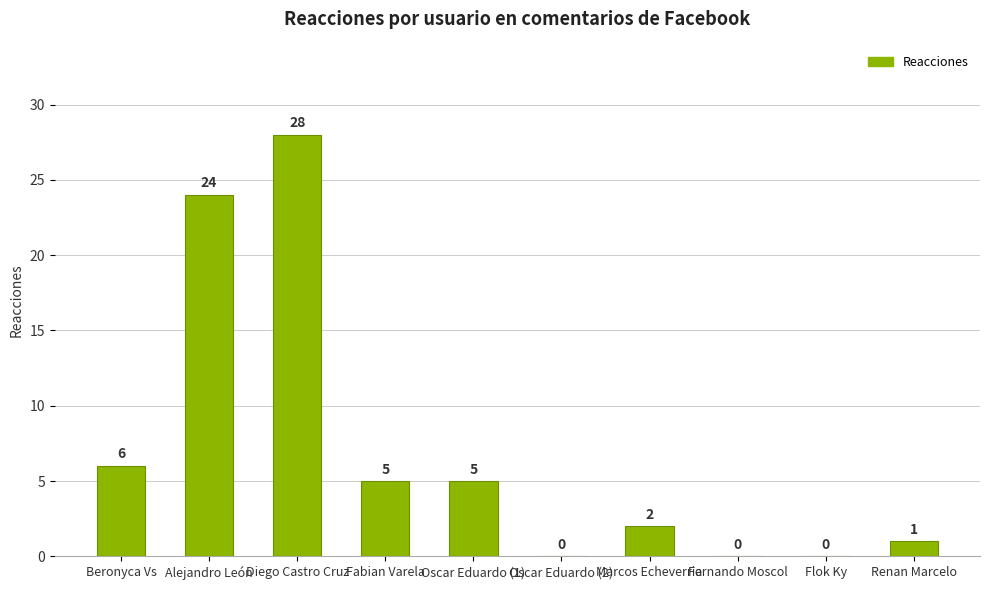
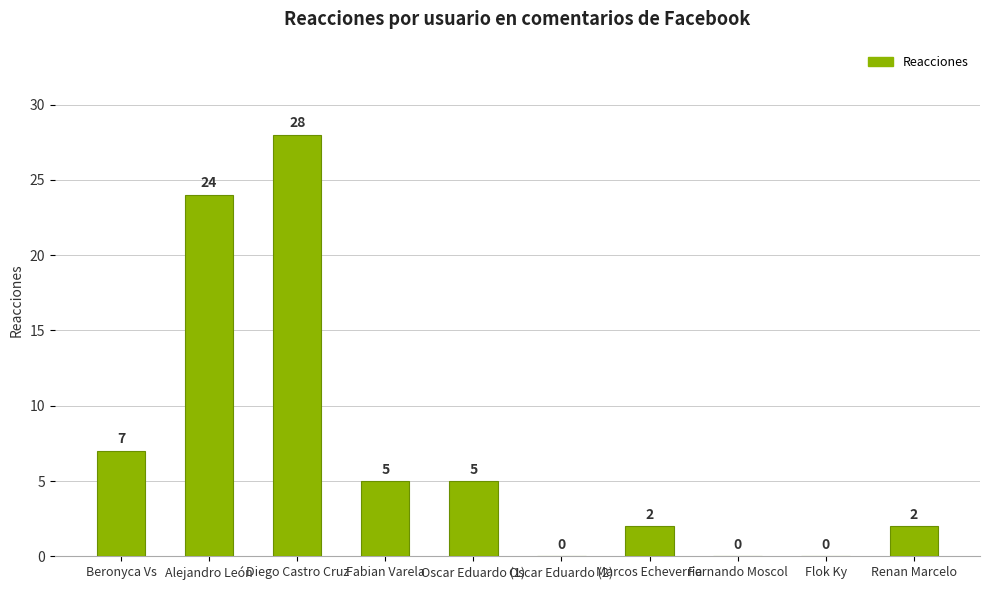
Beronyca Vs: 6 -> 7
Renan Marcelo: 1 -> 2
